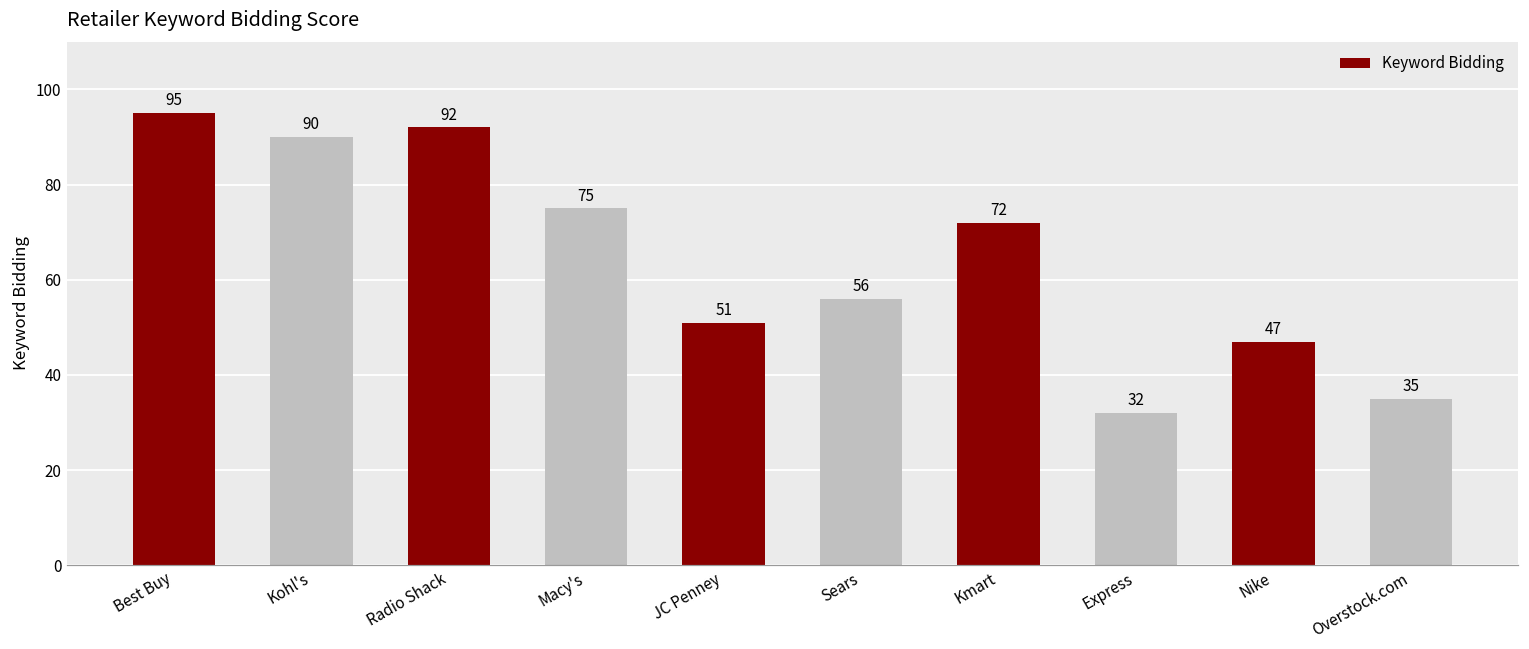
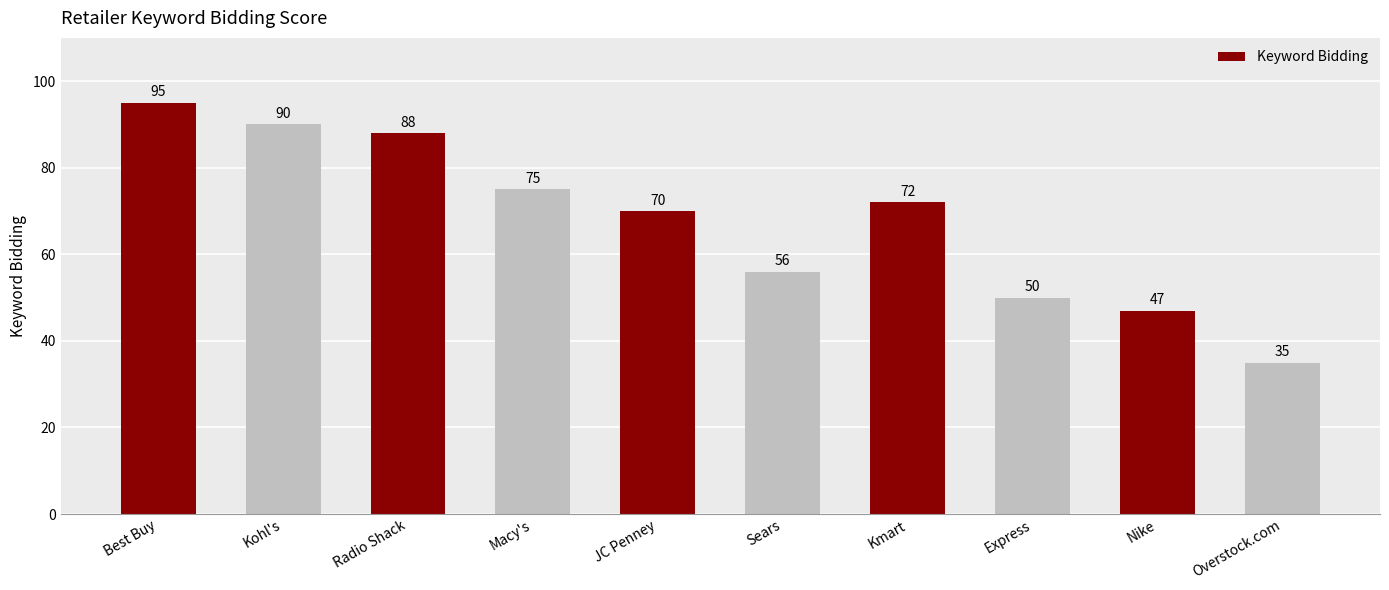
Radio Shack: 92 -> 88
JC Penney: 51 -> 70
Express: 32 -> 50
